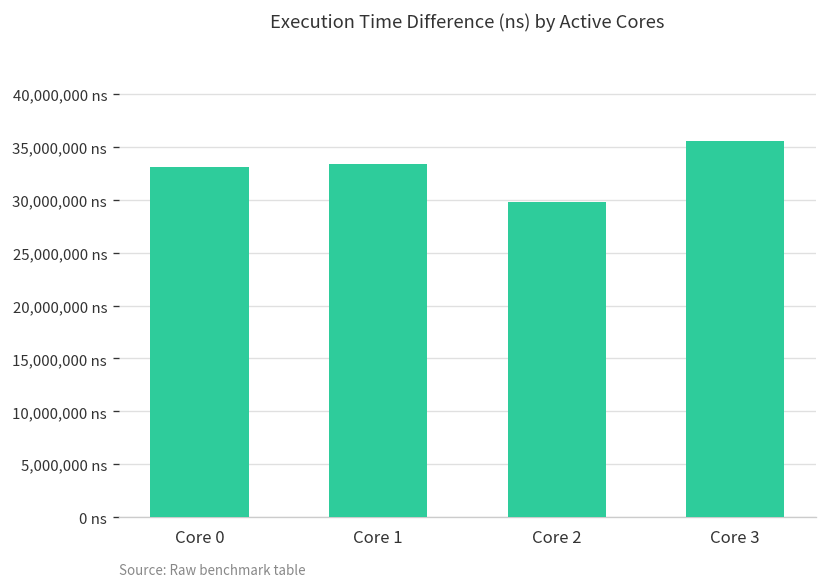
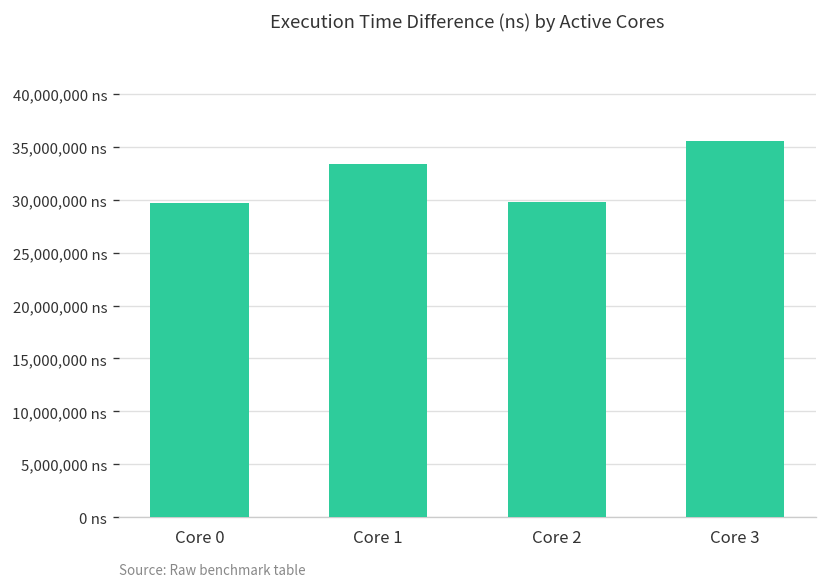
Core 0: 33,000,000 ns -> 30,000,000 ns
